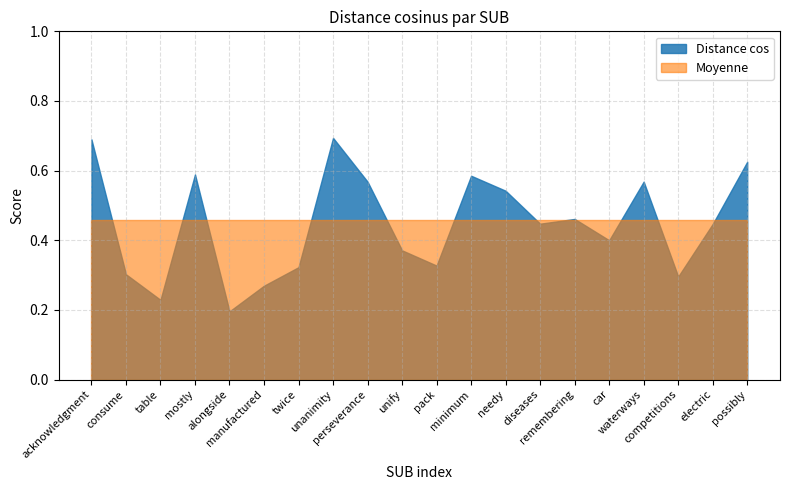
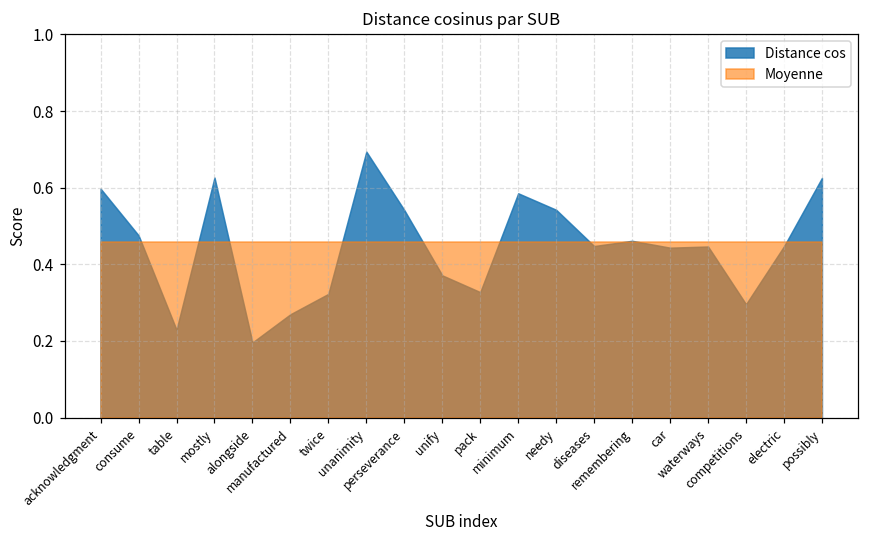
Distance cos, acknowledgment: 0.69 -> 0.60
Distance cos, consume: 0.30 -> 0.48
Distance cos, mostly: 0.59 -> 0.63
Distance cos, perseverance: 0.57 -> 0.54
Distance cos, car: 0.40 -> 0.44
Distance cos, waterways: 0.57 -> 0.45
